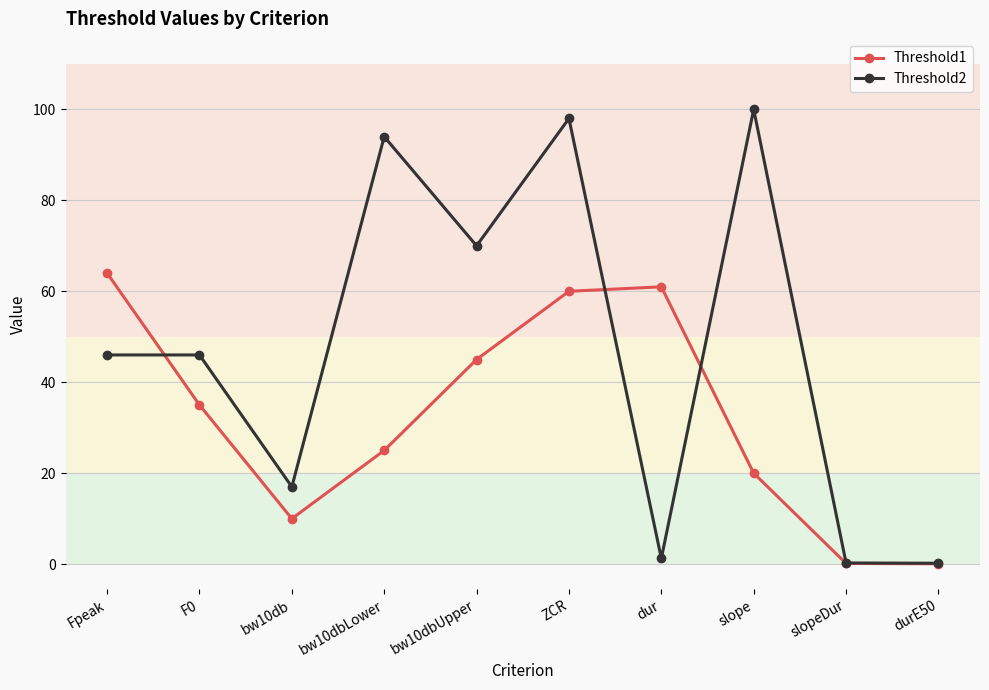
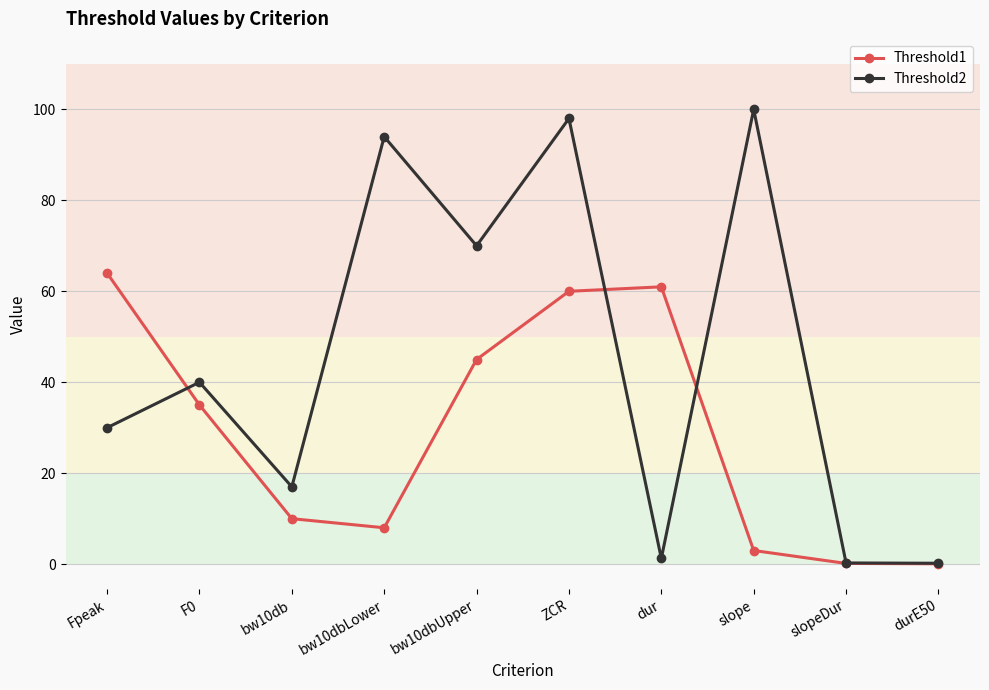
Threshold2, Fpeak: 46 -> 30
Threshold2, F0: 46 -> 40
Threshold1, bw10dbLower: 25 -> 8
Threshold1, slope: 20 -> 3
